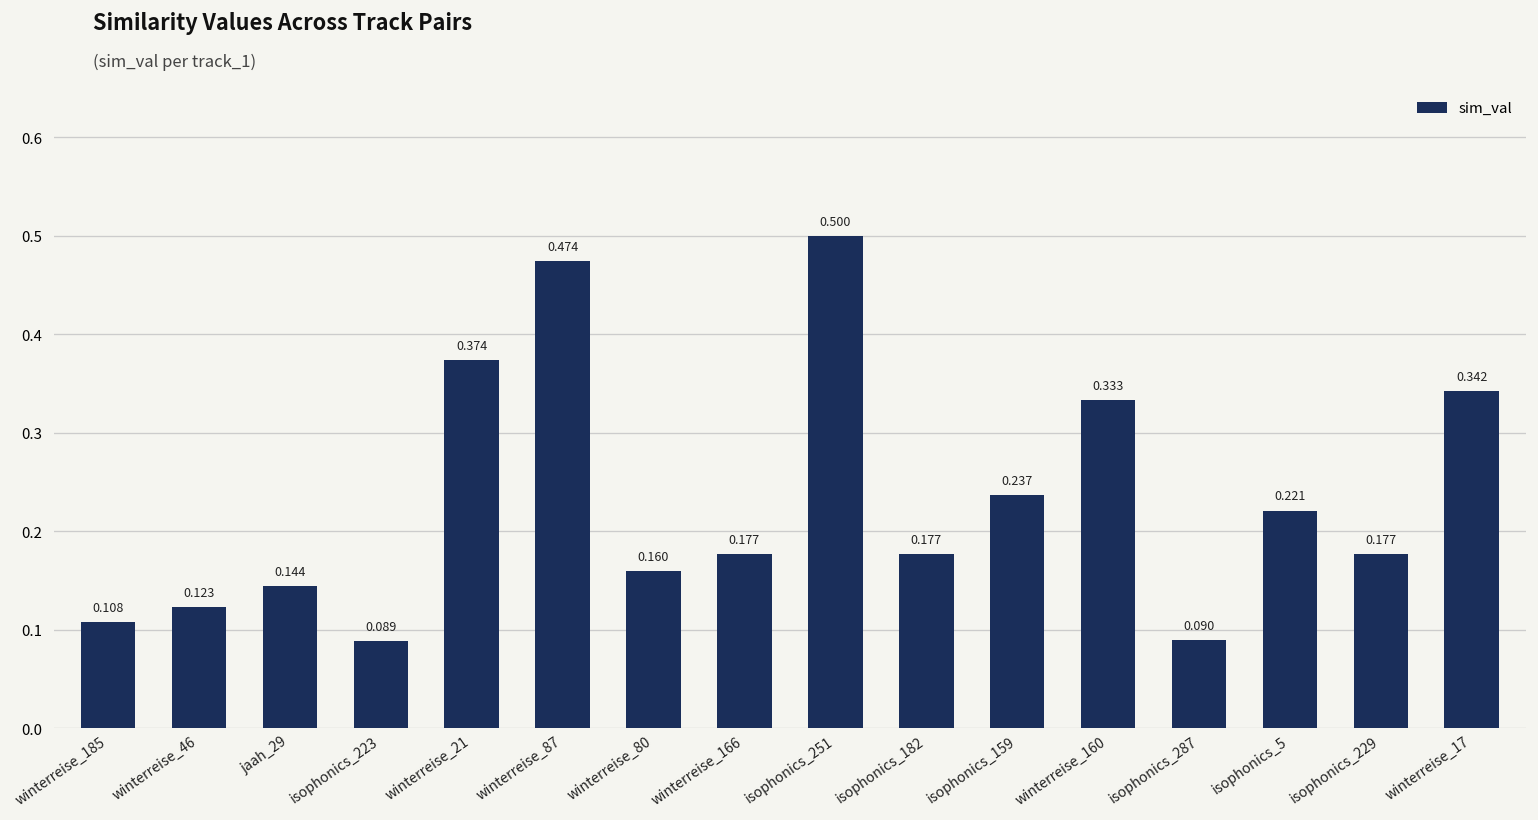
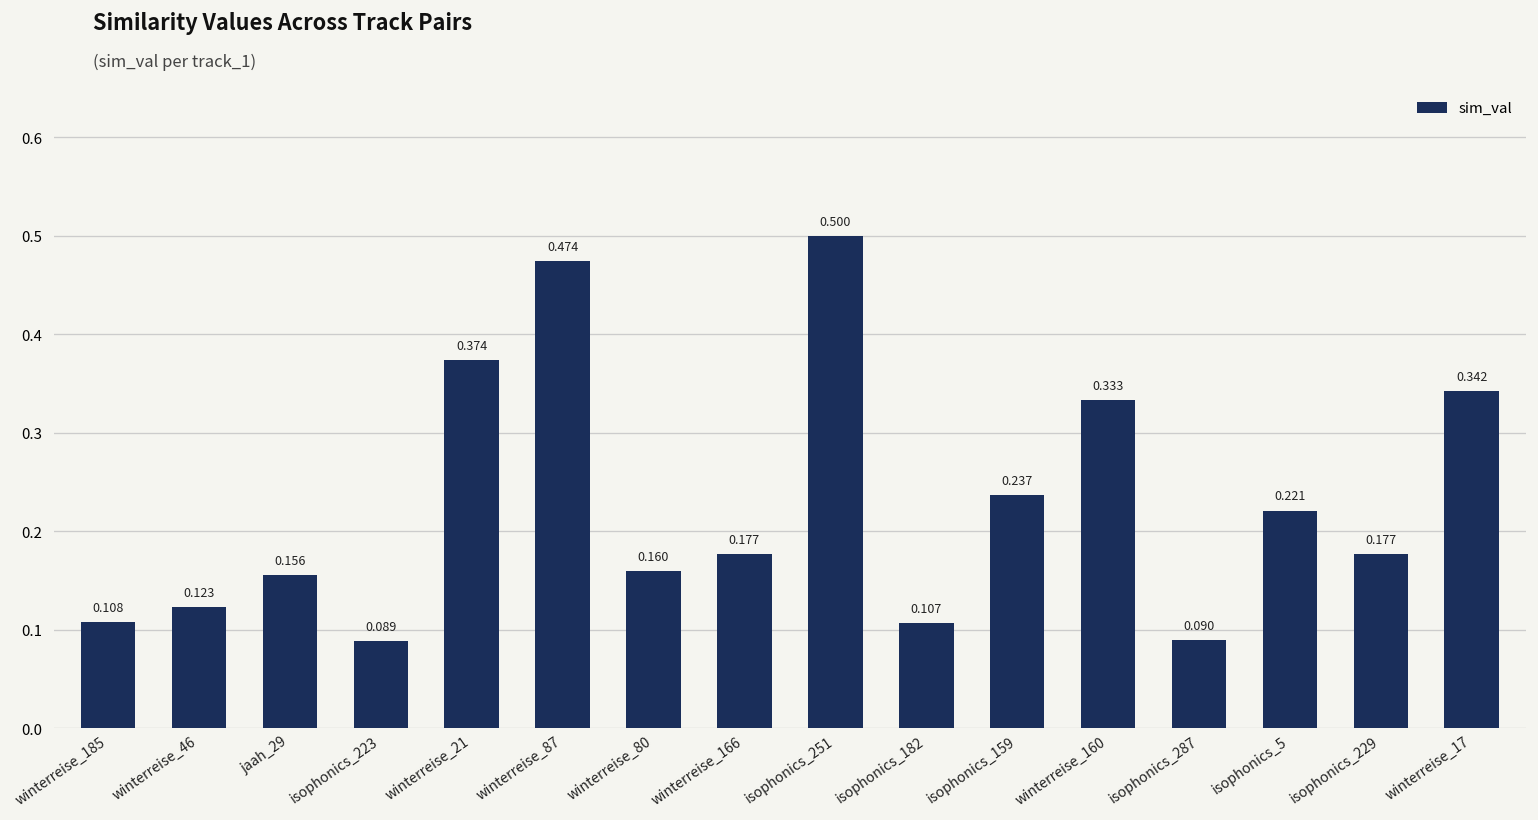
jaah_29: 0.144 -> 0.156
isophonics_182: 0.177 -> 0.107
